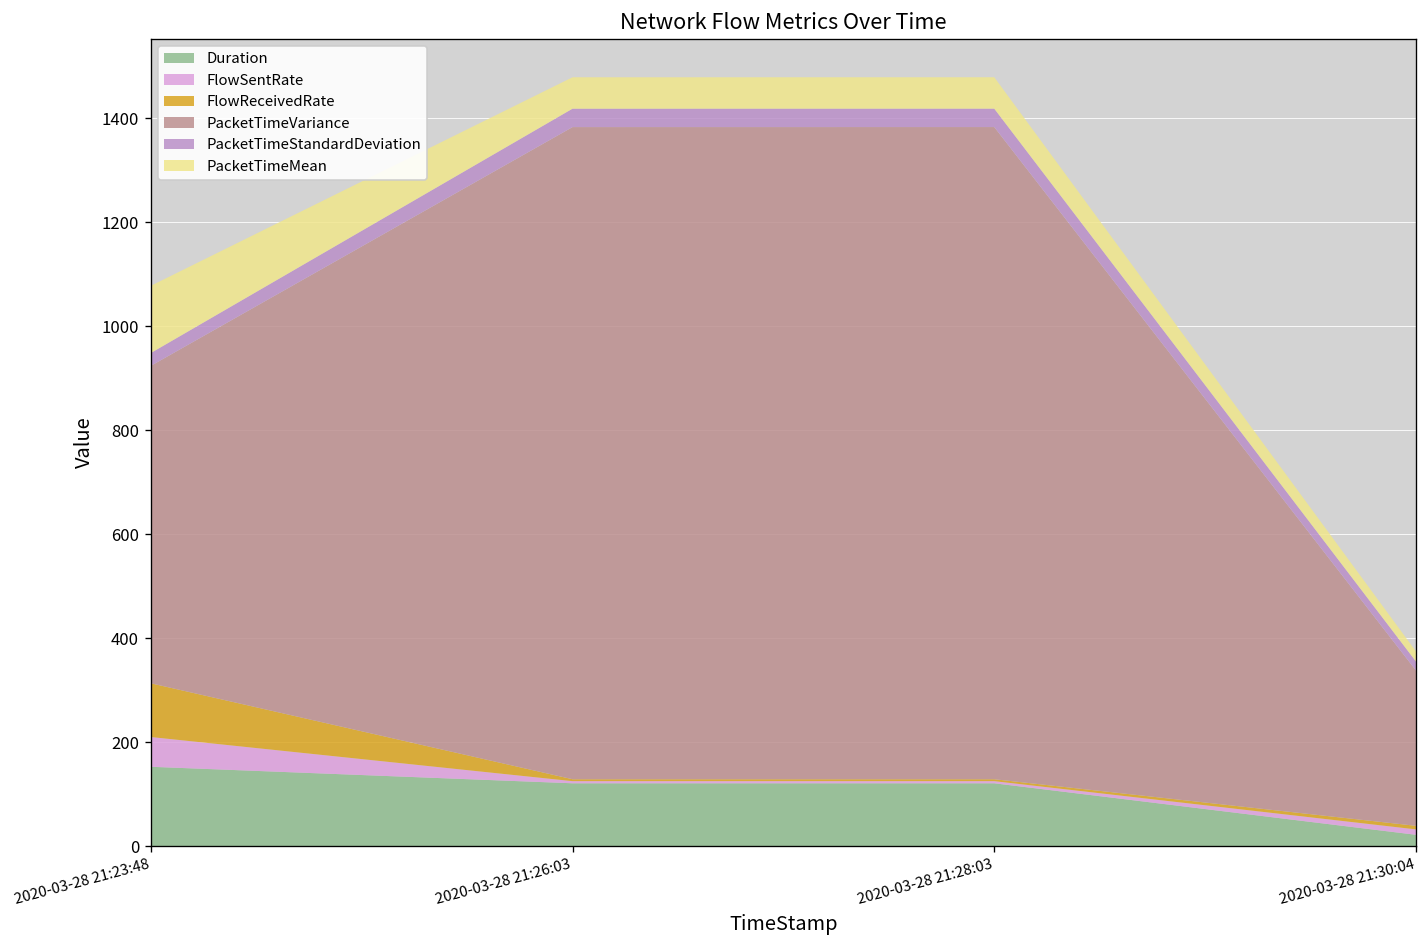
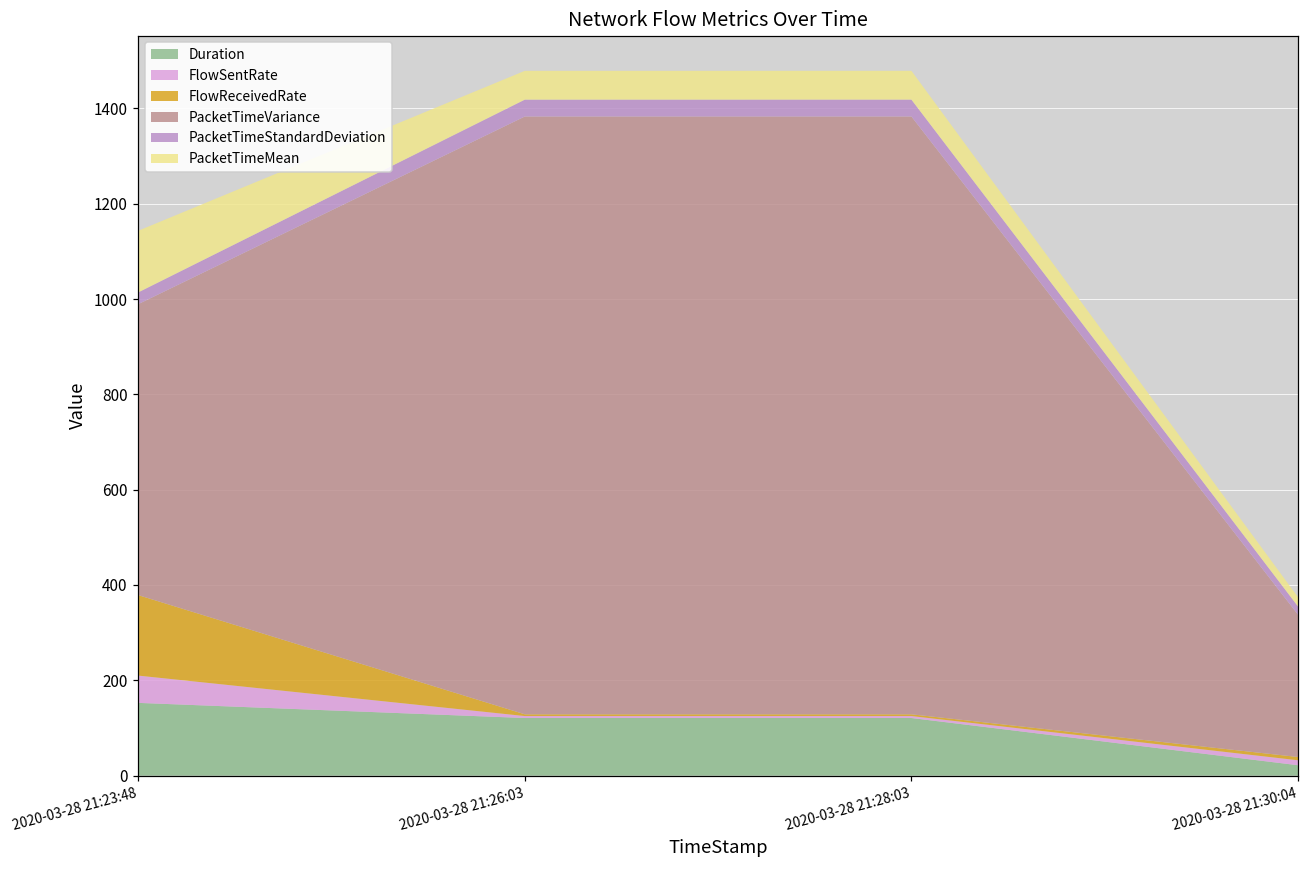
FlowReceivedRate, 2020-03-28 21:23:48: 100 -> 170
